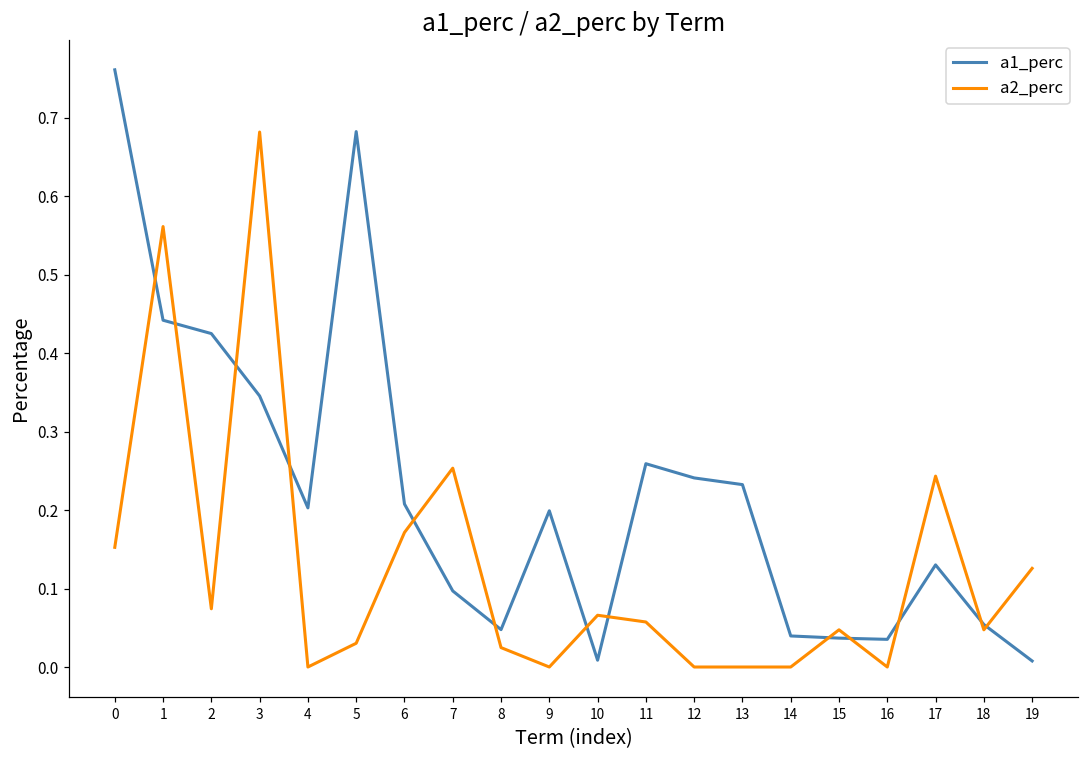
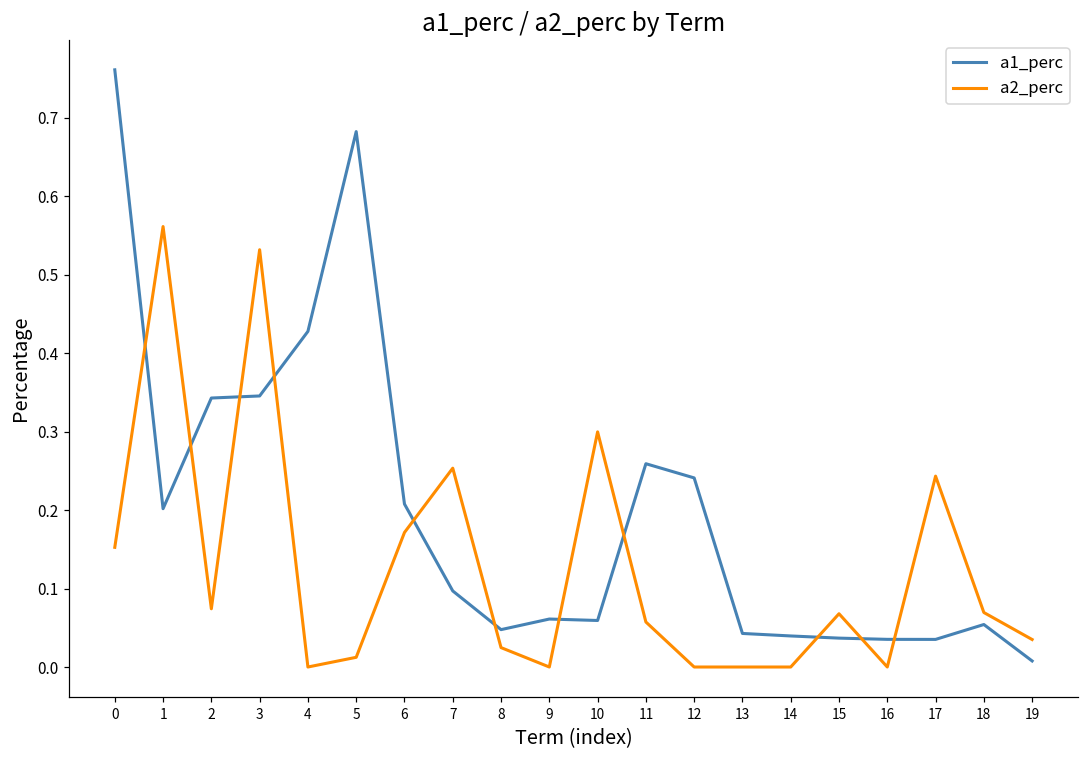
a1_perc, 1: 0.44 -> 0.20
a1_perc, 2: 0.43 -> 0.34
a2_perc, 3: 0.68 -> 0.53
a1_perc, 4: 0.20 -> 0.43
a2_perc, 5: 0.03 -> 0.01
a1_perc, 9: 0.20 -> 0.06
a1_perc, 10: 0.01 -> 0.06
a2_perc, 10: 0.07 -> 0.30
a1_perc, 13: 0.23 -> 0.04
a2_perc, 15: 0.05 -> 0.07
a1_perc, 17: 0.13 -> 0.04
a2_perc, 18: 0.05 -> 0.07
a2_perc, 19: 0.13 -> 0.04
